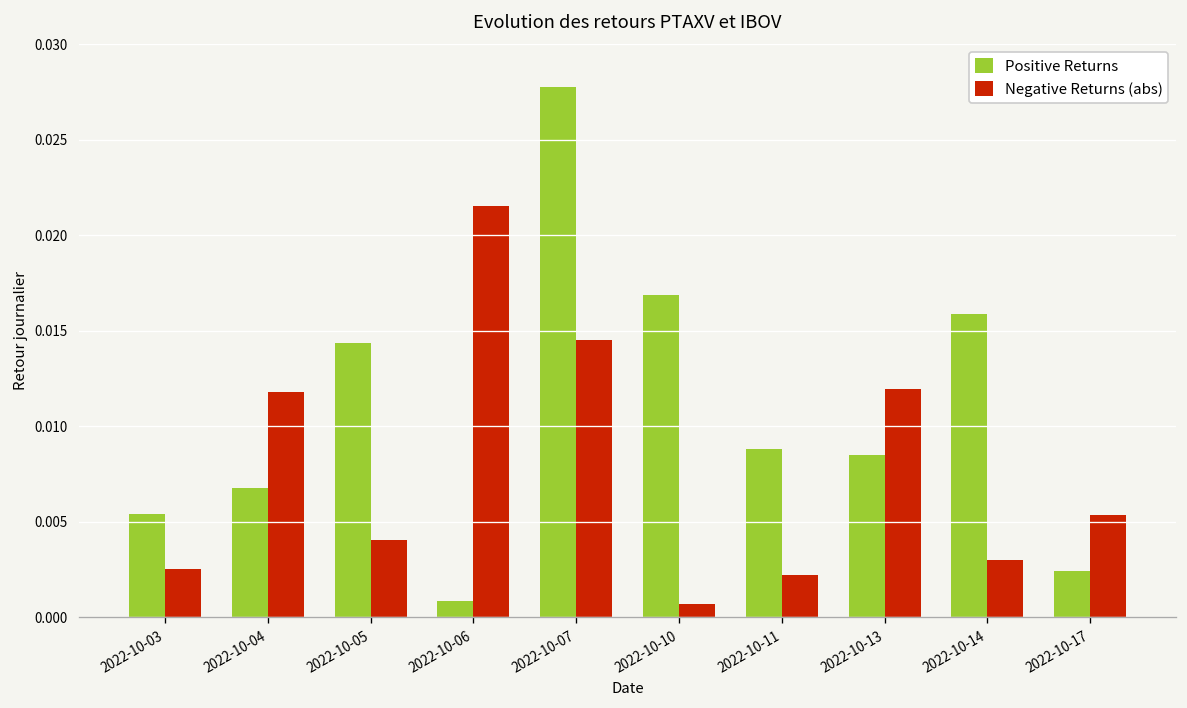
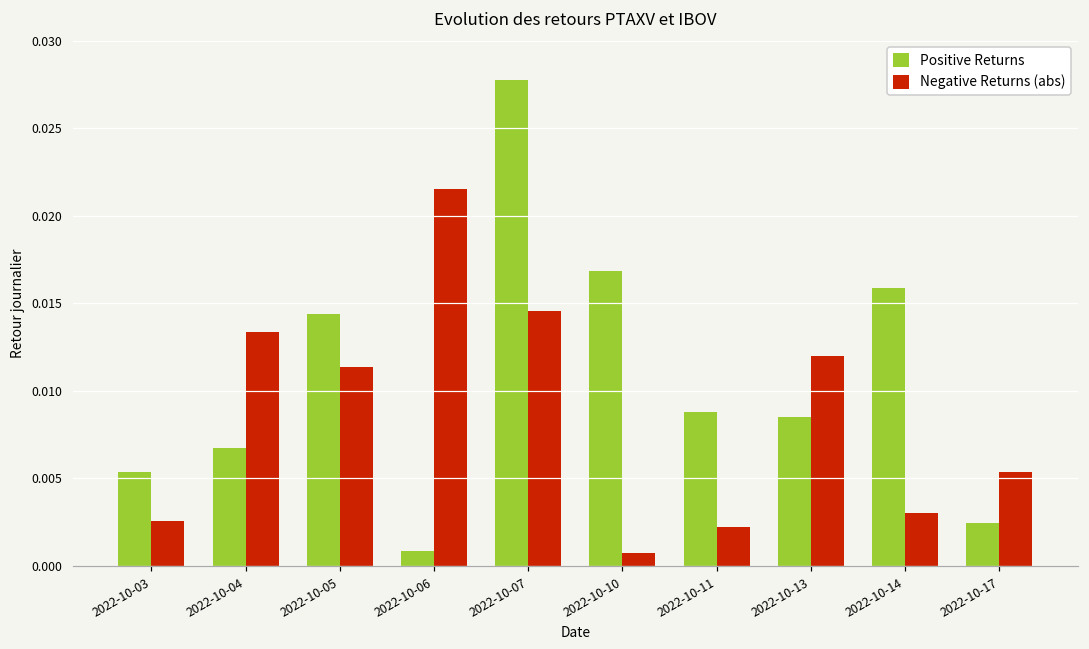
Negative Returns (abs), 2022-10-04: 0.0118 -> 0.0134
Negative Returns (abs), 2022-10-05: 0.0041 -> 0.0114
